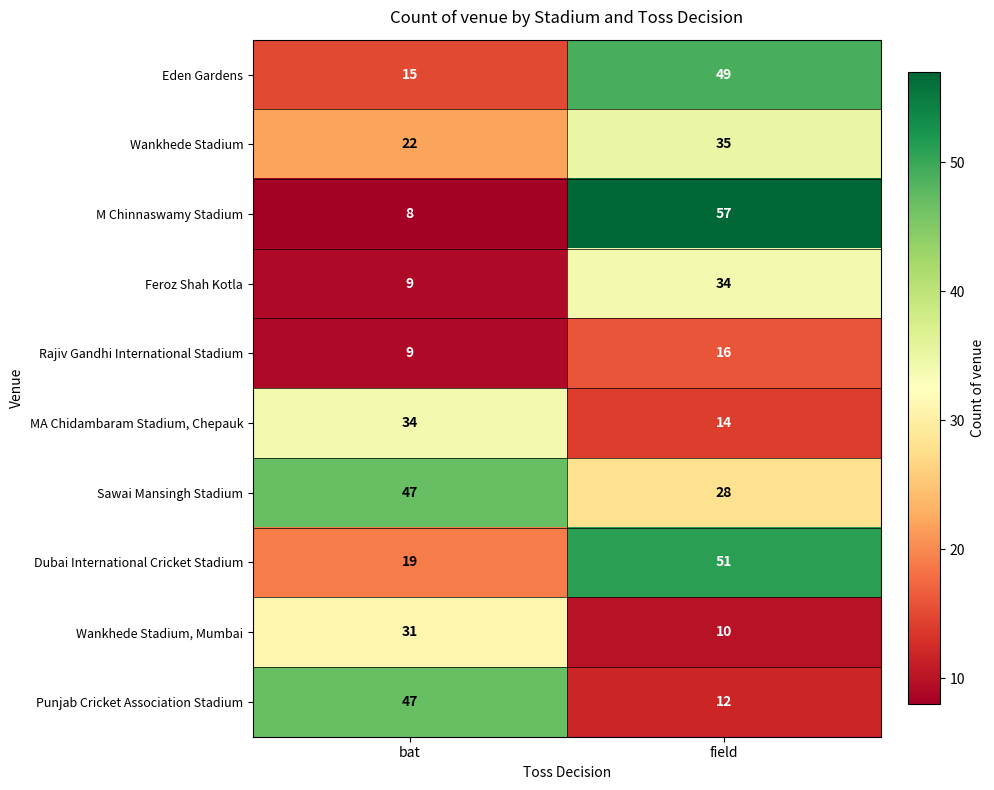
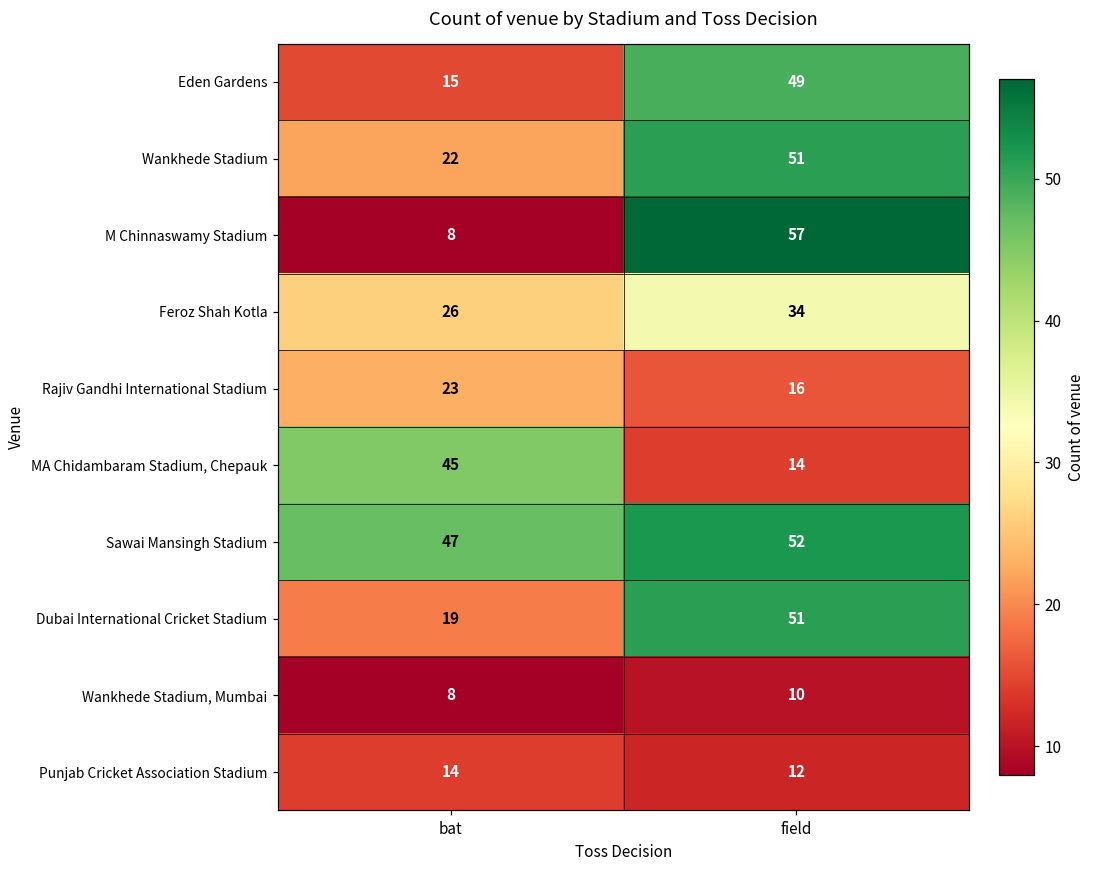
Wankhede Stadium, field: 35 -> 51
Feroz Shah Kotla, bat: 9 -> 26
Rajiv Gandhi International Stadium, bat: 9 -> 23
MA Chidambaram Stadium, Chepauk, bat: 34 -> 45
Sawai Mansingh Stadium, field: 28 -> 52
Wankhede Stadium, Mumbai, bat: 31 -> 8
Punjab Cricket Association Stadium, bat: 47 -> 14
